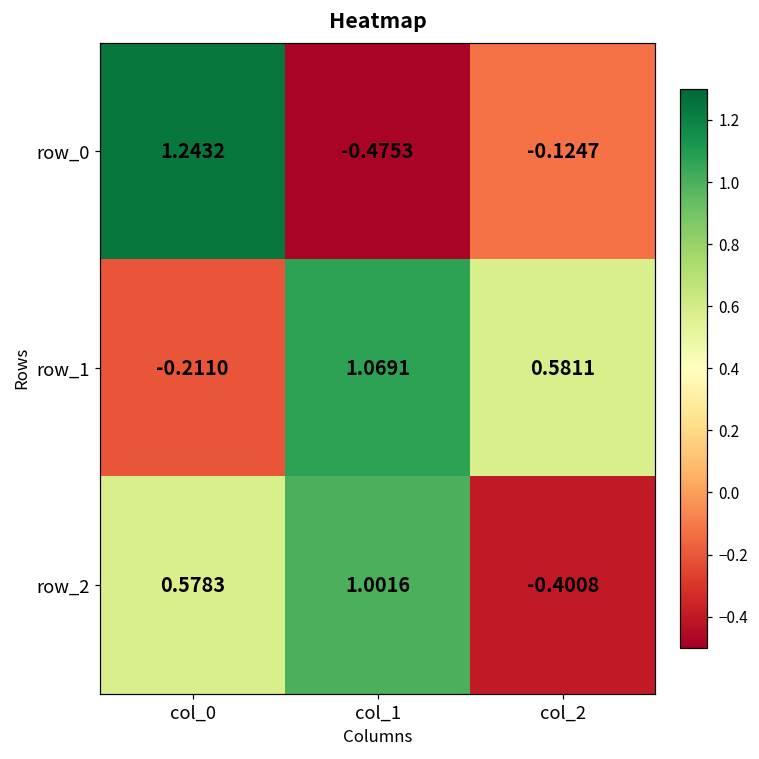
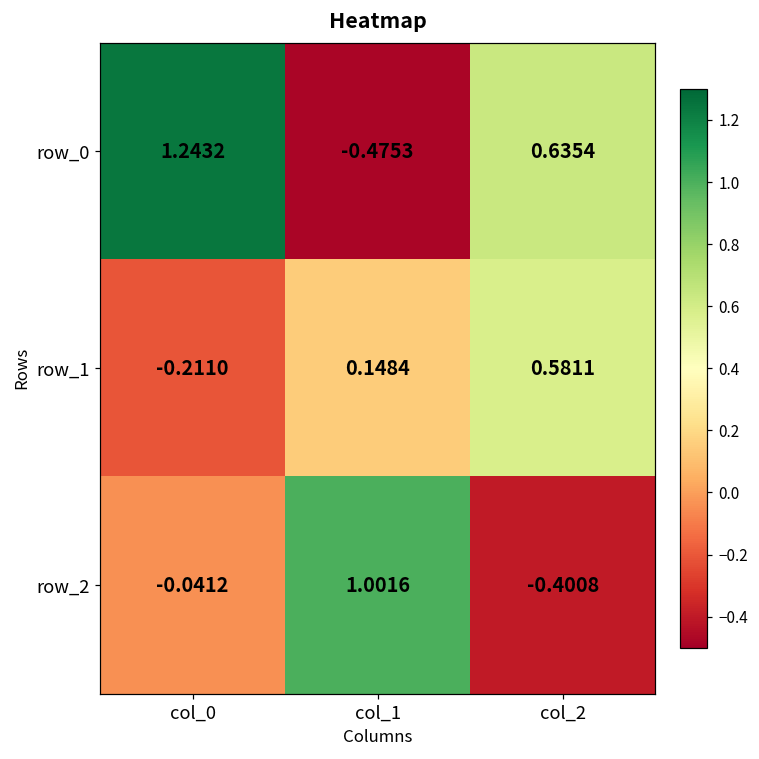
row_0, col_2: -0.1247 -> 0.6354
row_1, col_1: 1.0691 -> 0.1484
row_2, col_0: 0.5783 -> -0.0412
